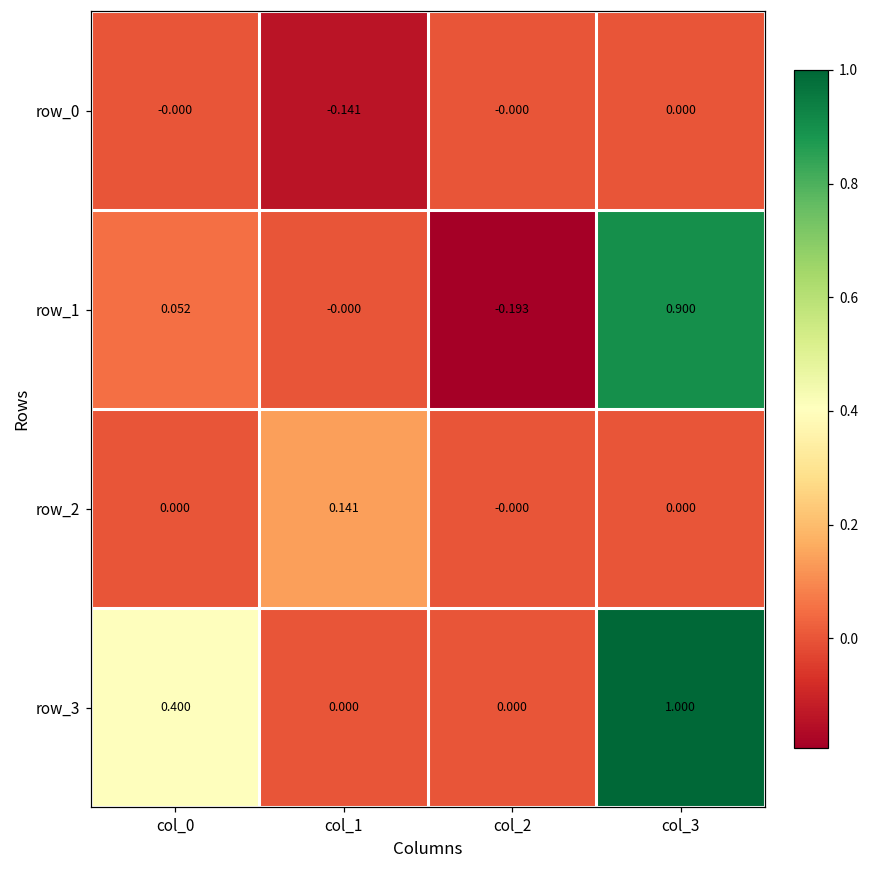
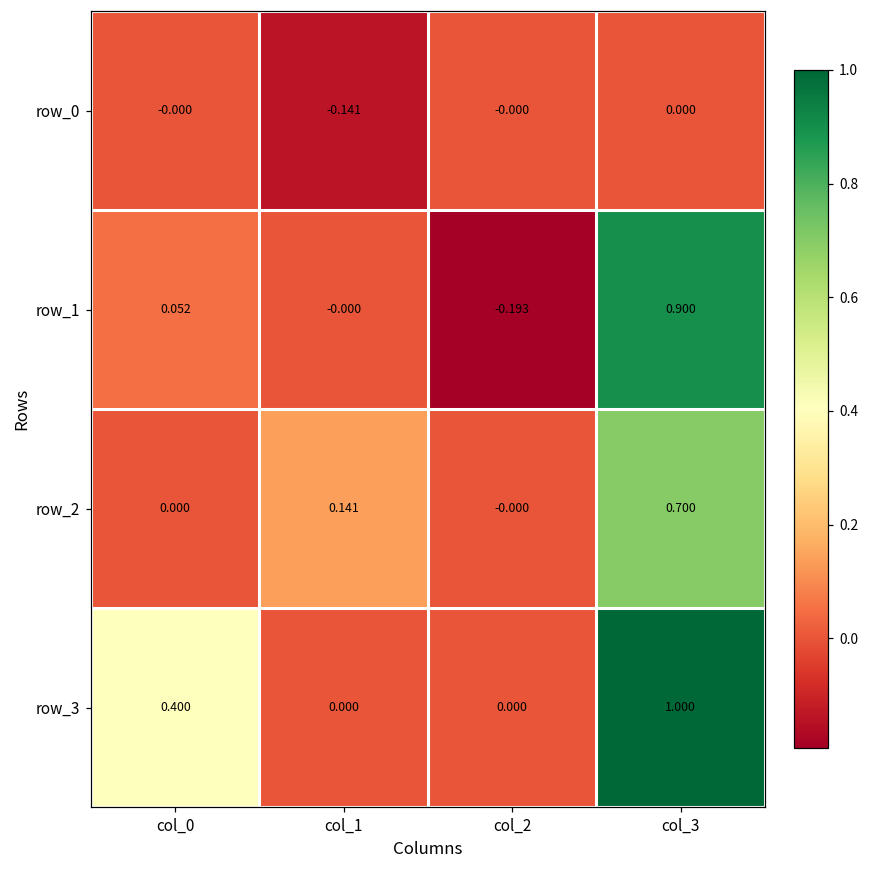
row_2, col_3: 0.000 -> 0.700
